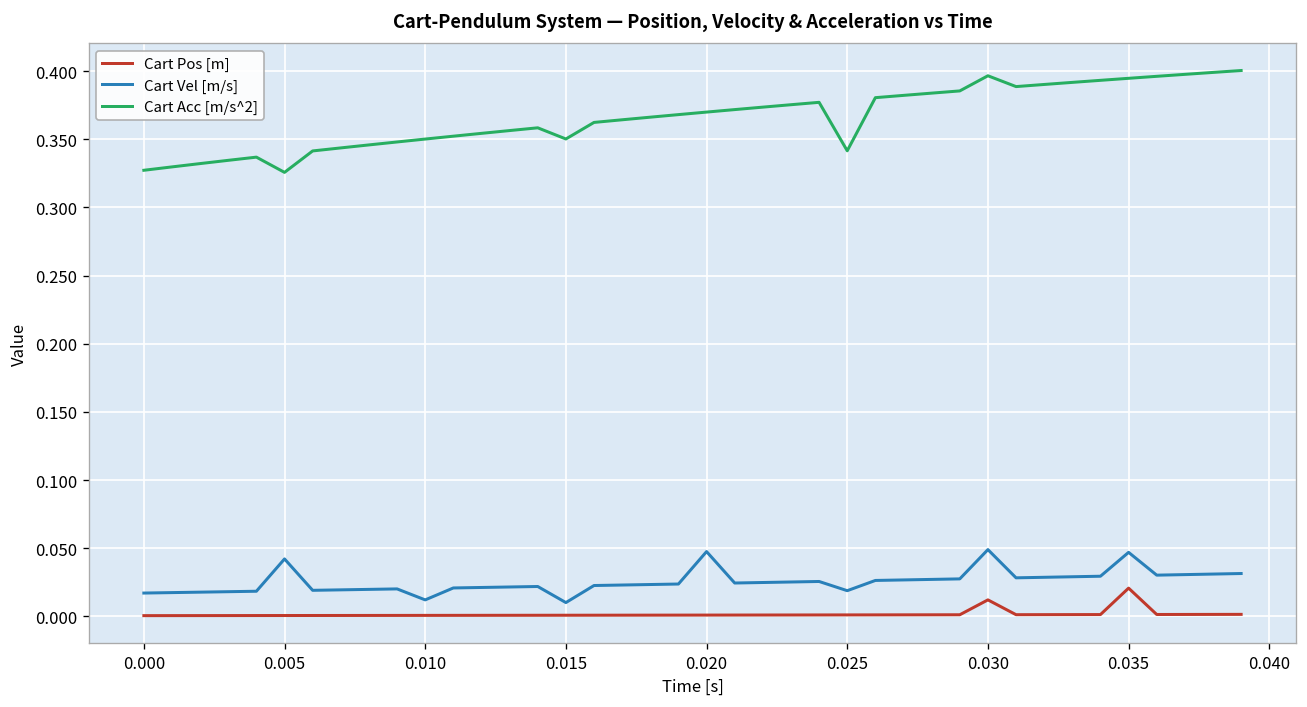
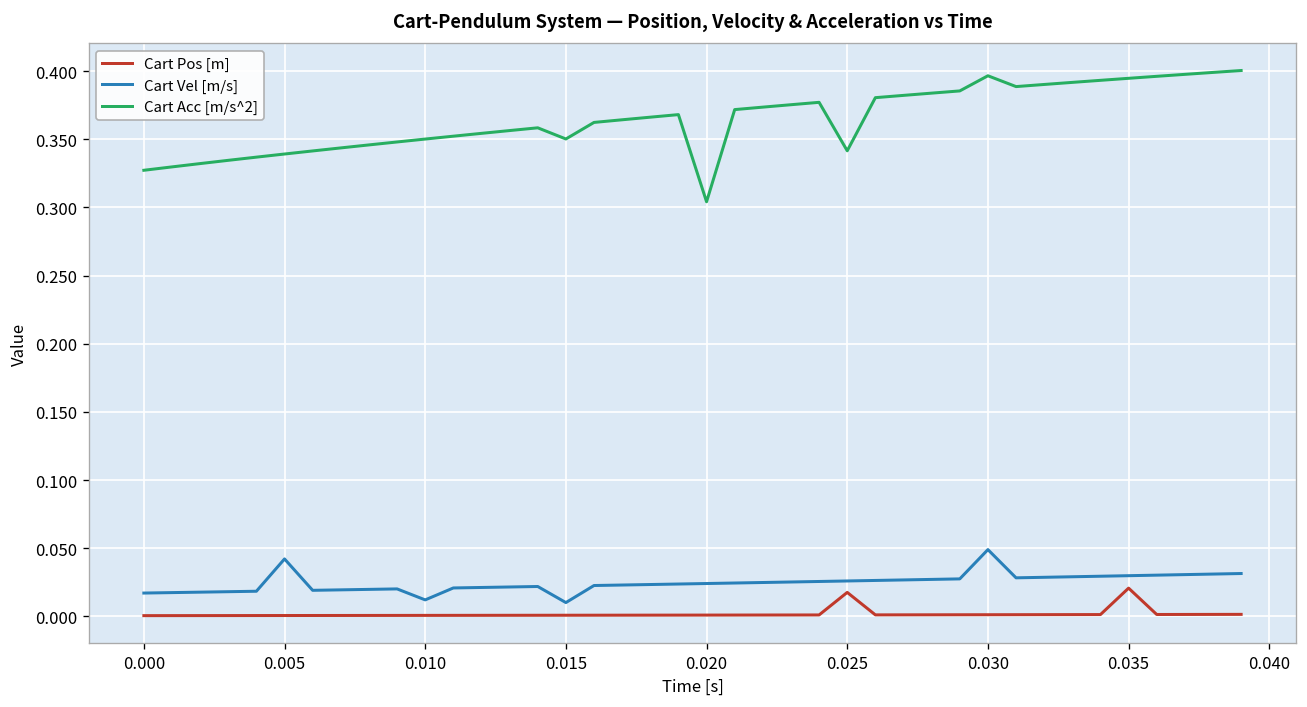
Cart Acc [m/s^2], 0.005: 0.326 -> 0.339
Cart Vel [m/s], 0.020: 0.048 -> 0.024
Cart Acc [m/s^2], 0.020: 0.370 -> 0.304
Cart Pos [m], 0.025: 0.001 -> 0.018
Cart Vel [m/s], 0.025: 0.019 -> 0.026
Cart Pos [m], 0.030: 0.012 -> 0.001
Cart Vel [m/s], 0.035: 0.047 -> 0.030
